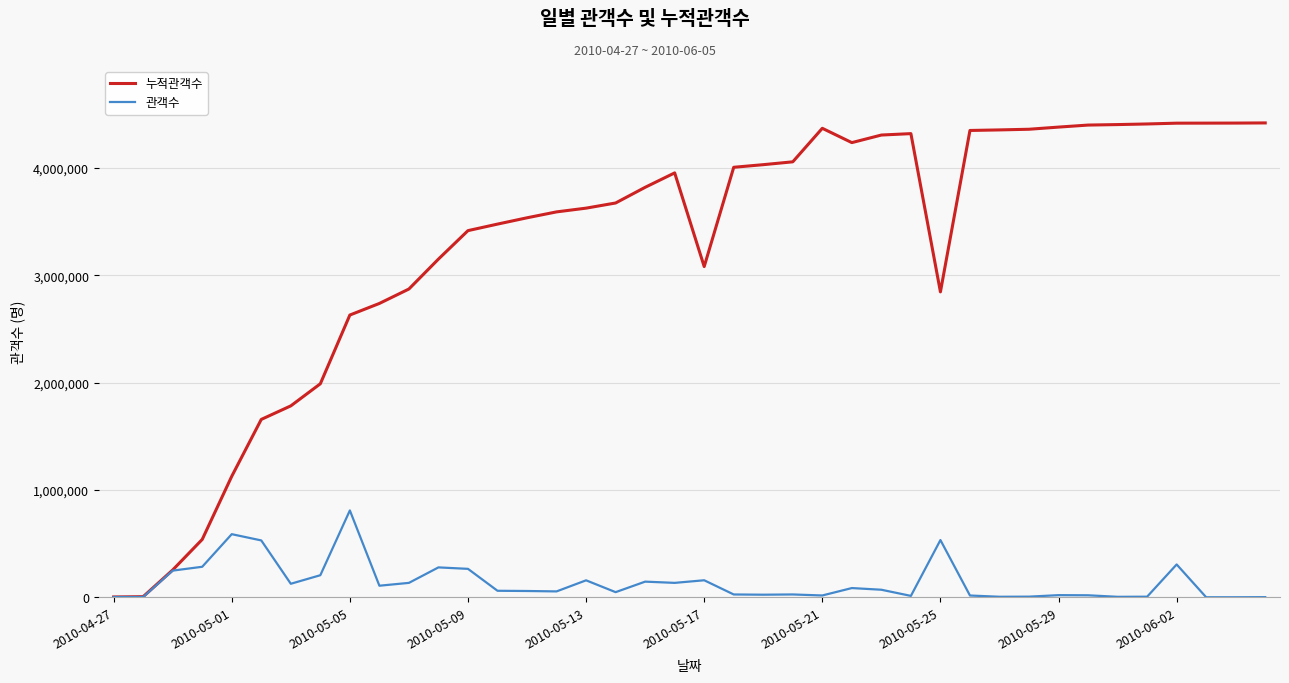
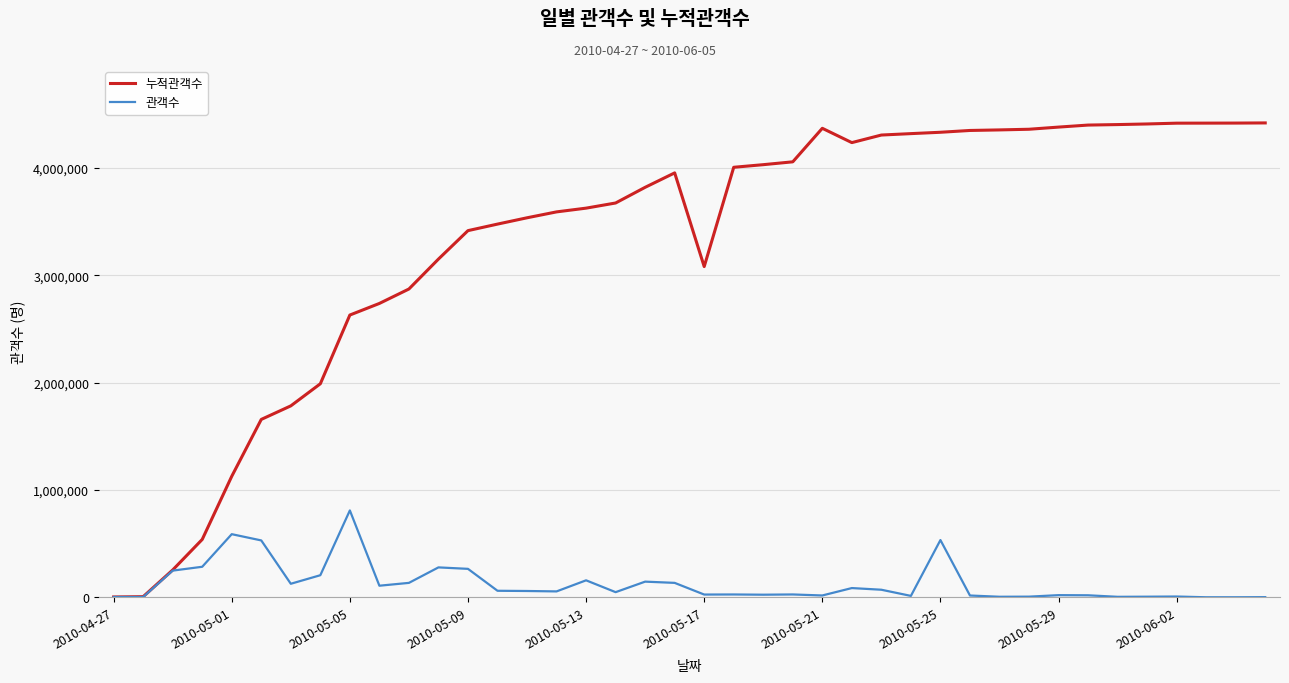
관객수, 2010-05-17: 160,000 -> 30,000
누적관객수, 2010-05-25: 2,850,000 -> 4,330,000
관객수, 2010-06-02: 310,000 -> 10,000
